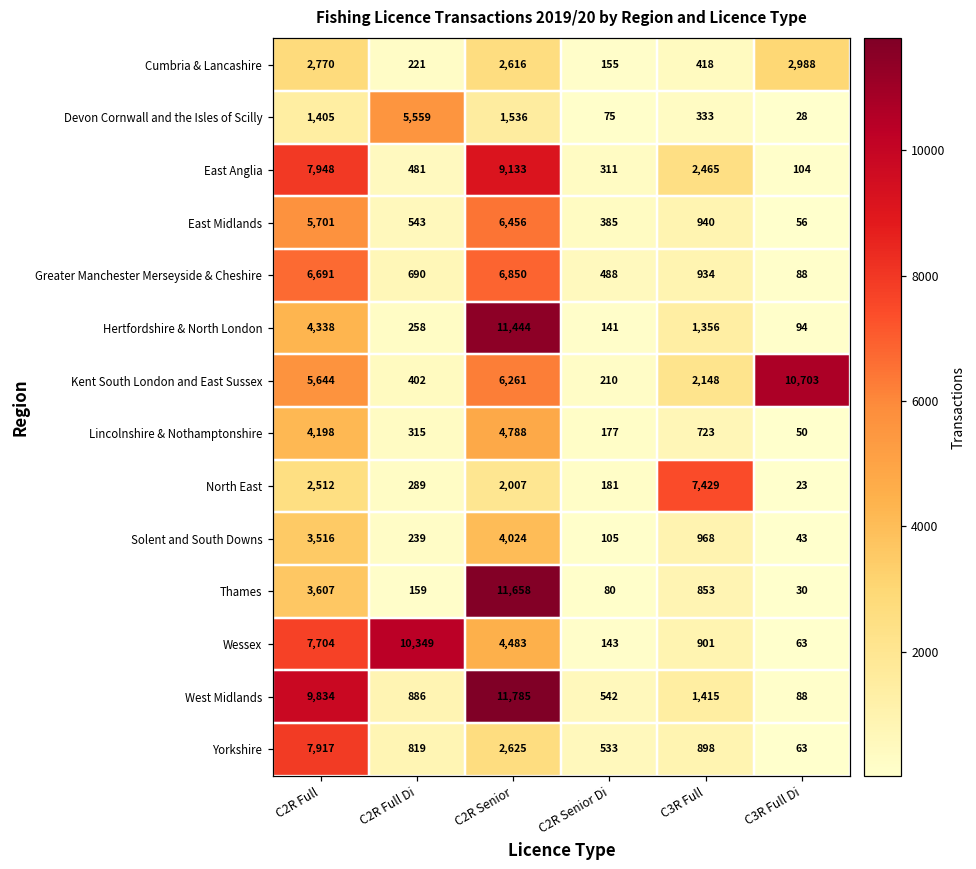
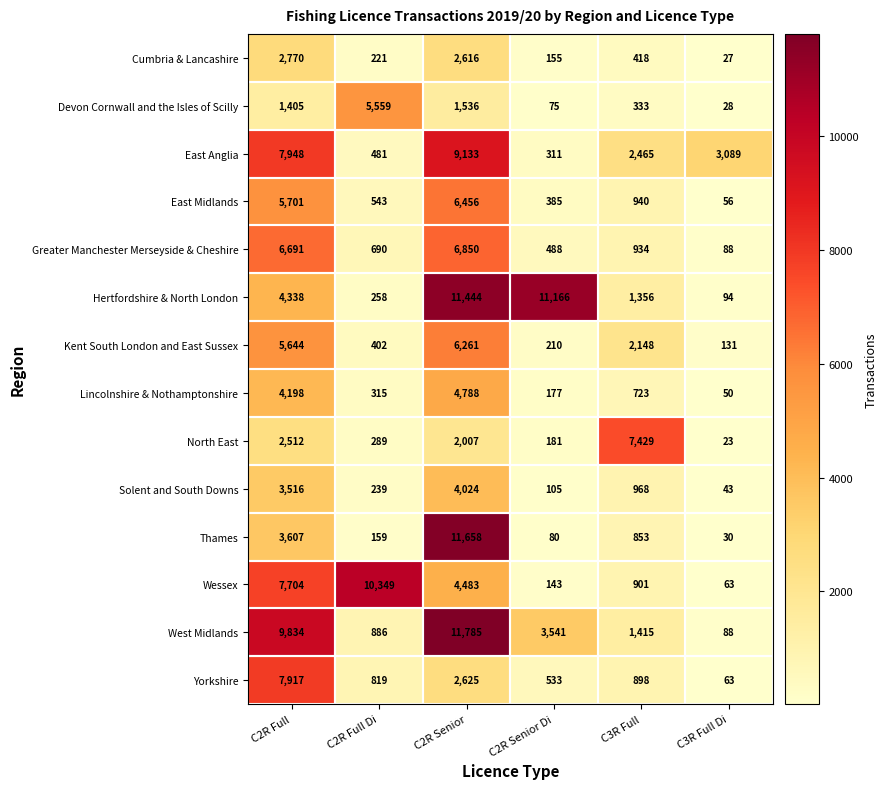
Cumbria & Lancashire, C3R Full Di: 2,988 -> 27
East Anglia, C3R Full Di: 104 -> 3,089
Hertfordshire & North London, C2R Senior Di: 141 -> 11,166
Kent South London and East Sussex, C3R Full Di: 10,703 -> 131
West Midlands, C2R Senior Di: 542 -> 3,541
